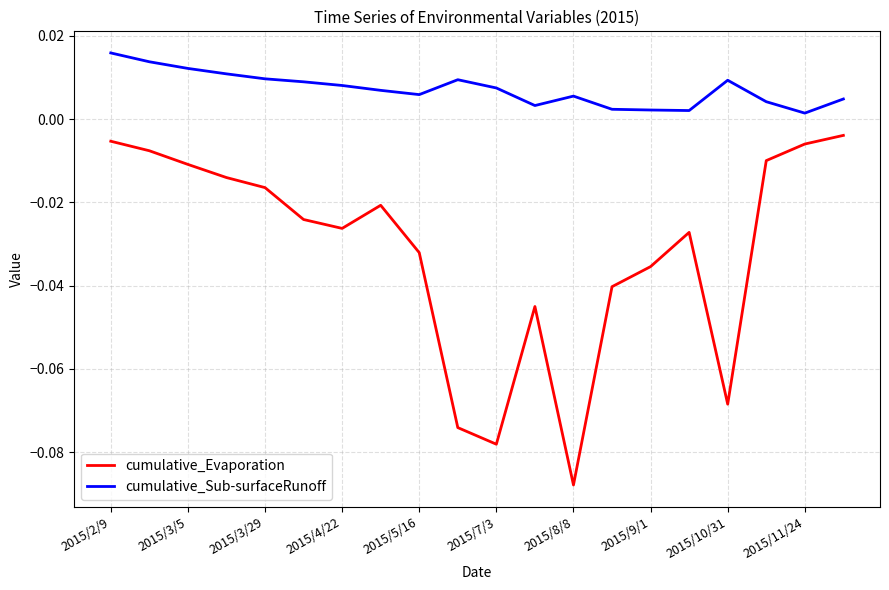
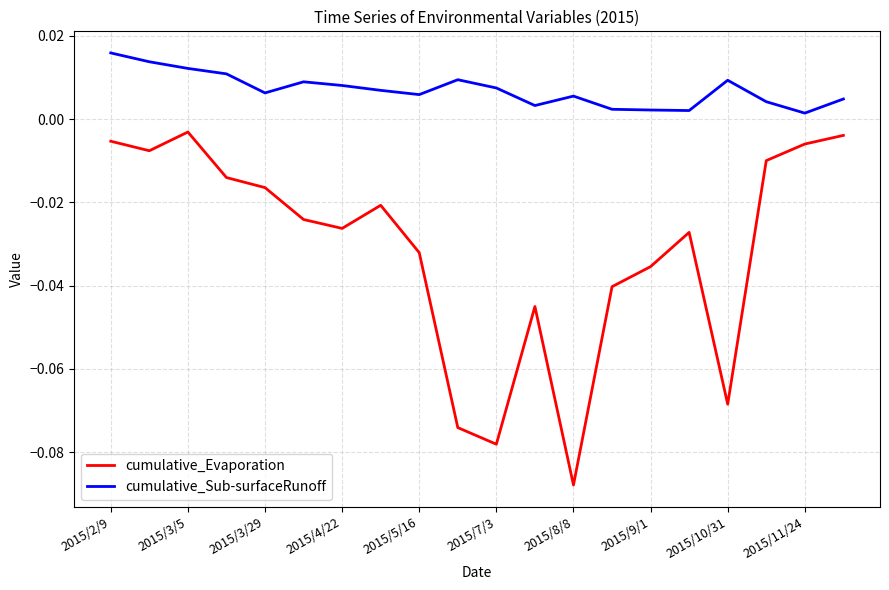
cumulative_Evaporation, 2015/3/5: -0.011 -> -0.003
cumulative_Sub-surfaceRunoff, 2015/3/29: 0.010 -> 0.006
